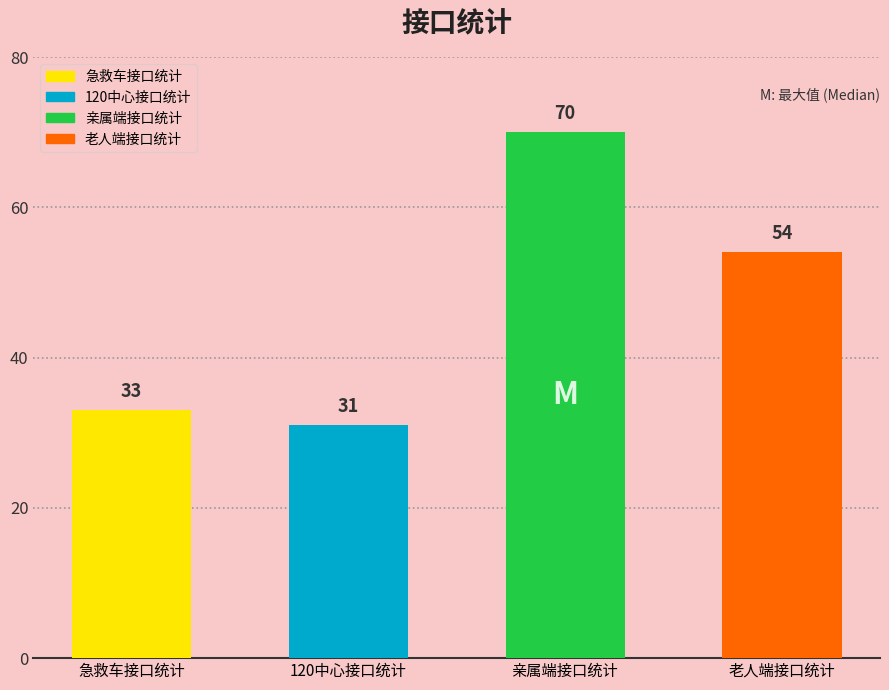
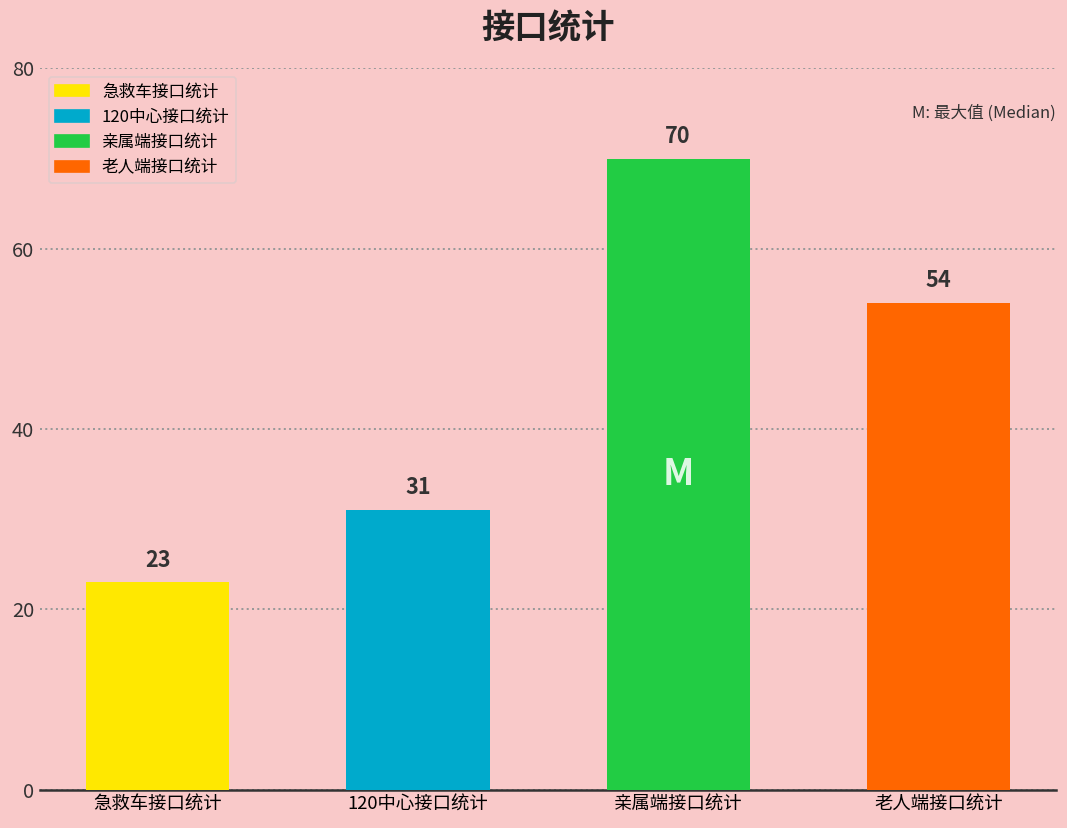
急救车接口统计: 33 -> 23
